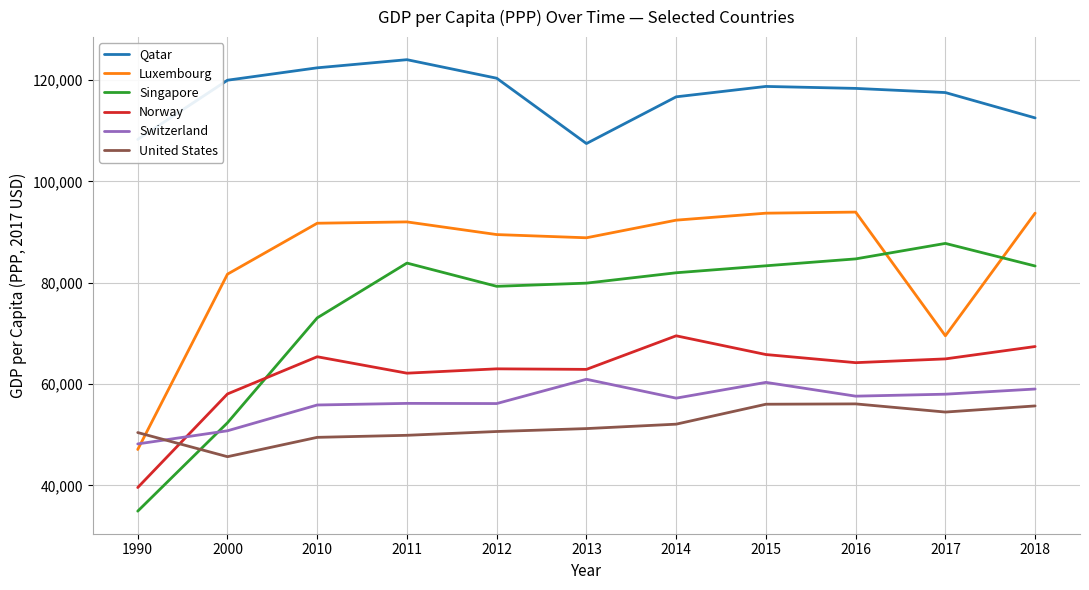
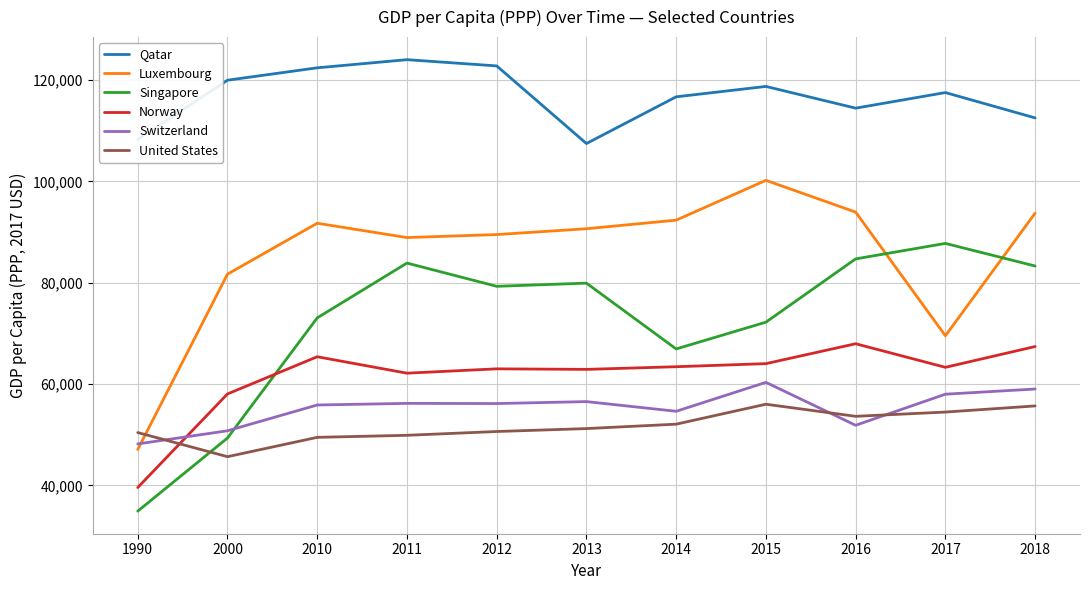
Singapore, 2000: 52,000 -> 49,000
Luxembourg, 2011: 92,000 -> 89,000
Qatar, 2012: 120,000 -> 123,000
Luxembourg, 2013: 89,000 -> 91,000
Switzerland, 2013: 61,000 -> 57,000
Singapore, 2014: 82,000 -> 67,000
Norway, 2014: 70,000 -> 63,000
Switzerland, 2014: 57,000 -> 55,000
Luxembourg, 2015: 94,000 -> 100,000
Singapore, 2015: 83,000 -> 72,000
Norway, 2015: 66,000 -> 64,000
Qatar, 2016: 118,000 -> 114,000
Norway, 2016: 64,000 -> 68,000
Switzerland, 2016: 58,000 -> 52,000
United States, 2016: 56,000 -> 54,000
Norway, 2017: 65,000 -> 63,000
